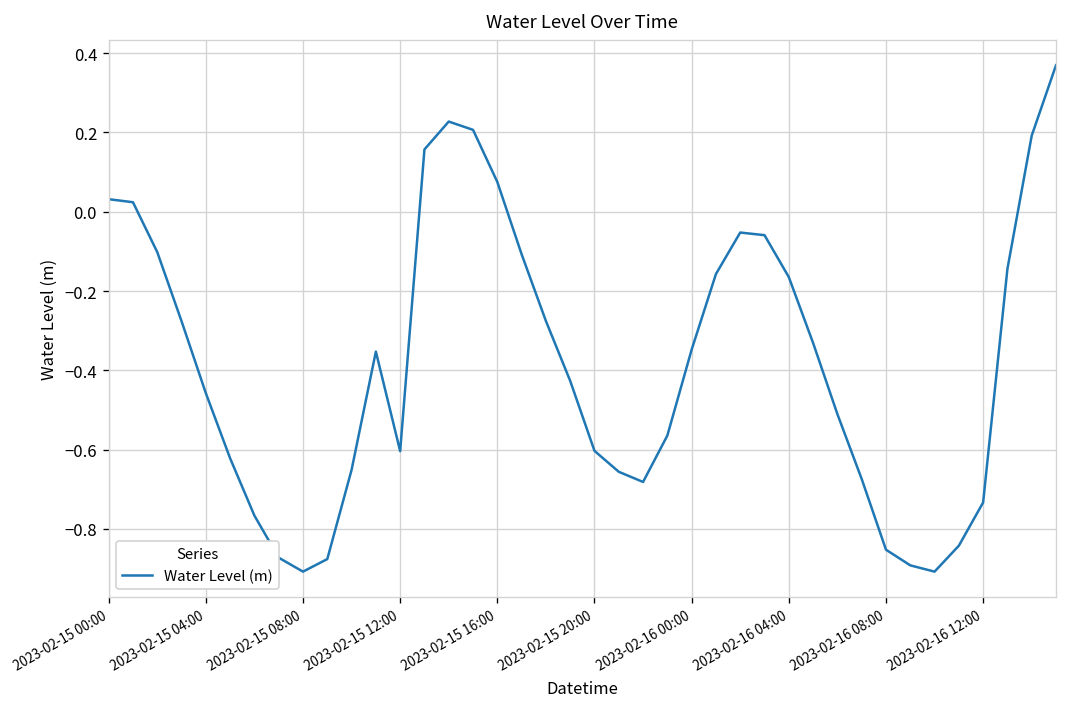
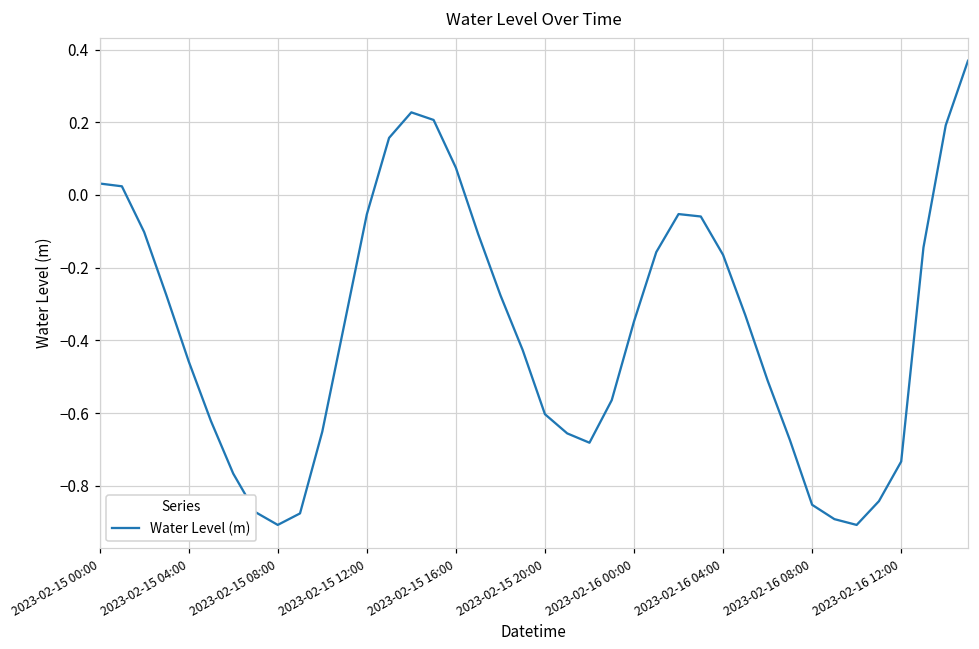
2023-02-15 12:00: -0.60 -> -0.05
